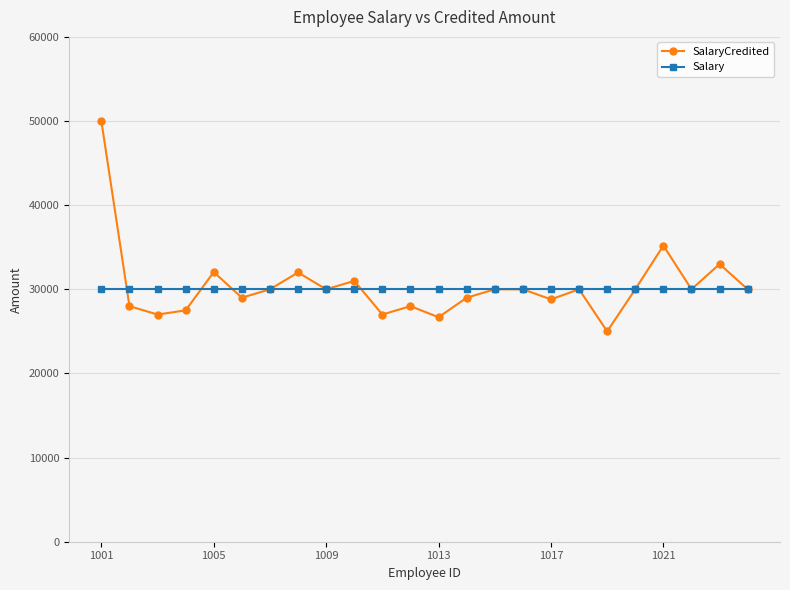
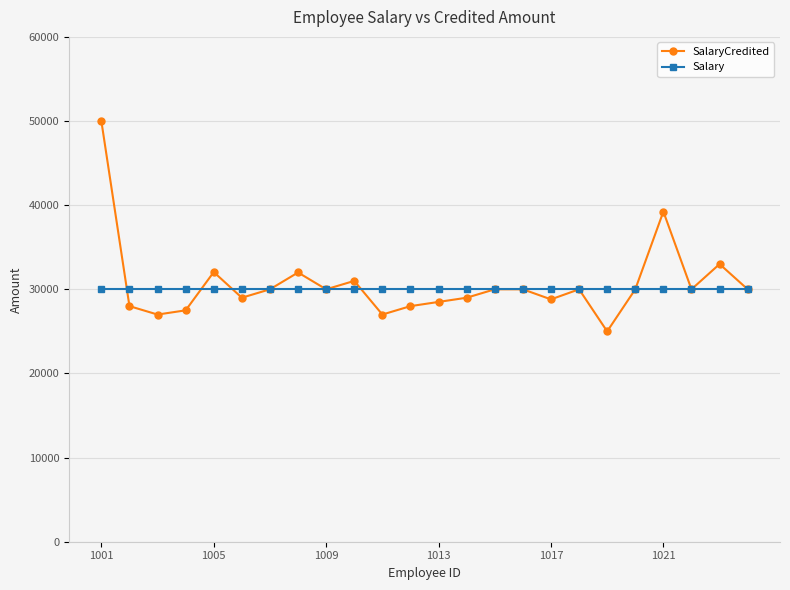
SalaryCredited, 1013: 27000 -> 29000
SalaryCredited, 1021: 35000 -> 39000
